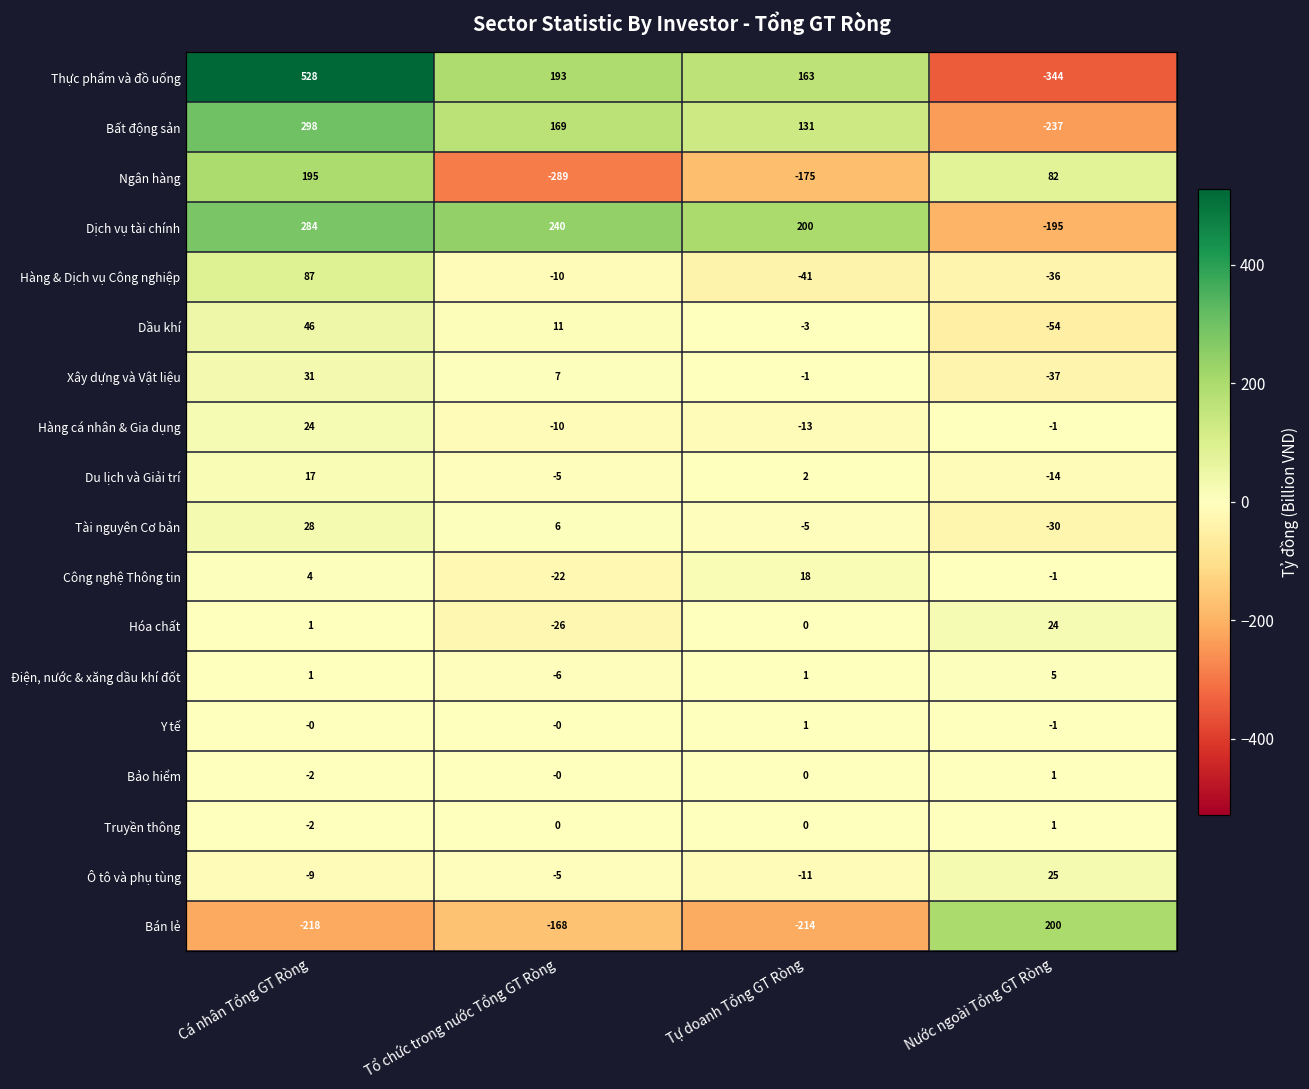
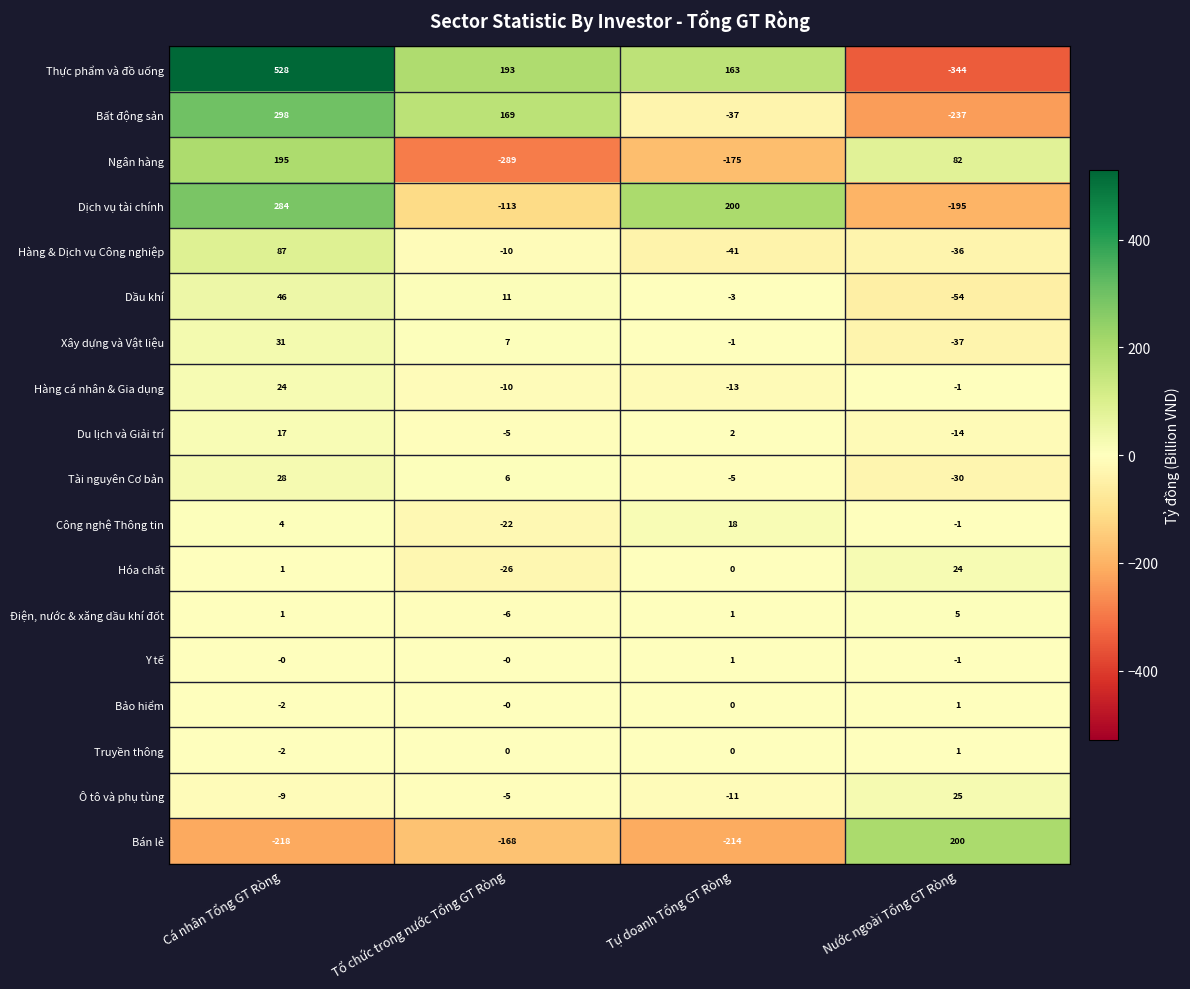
Bất động sản, Tự doanh Tổng GT Ròng: 131 -> -37
Dịch vụ tài chính, Tổ chức trong nước Tổng GT Ròng: 240 -> -113
